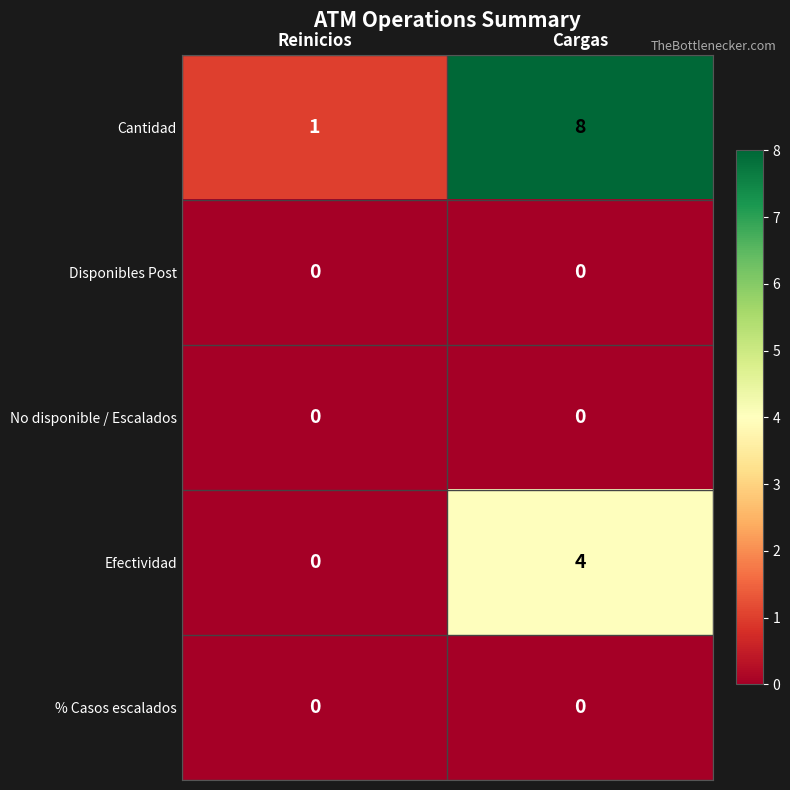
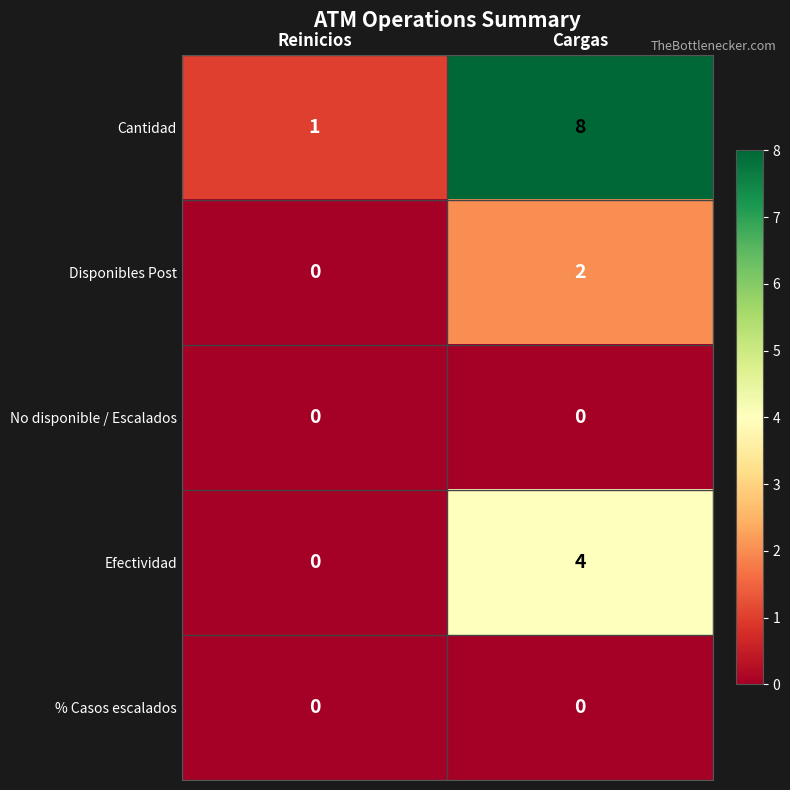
Disponibles Post, Cargas: 0 -> 2
